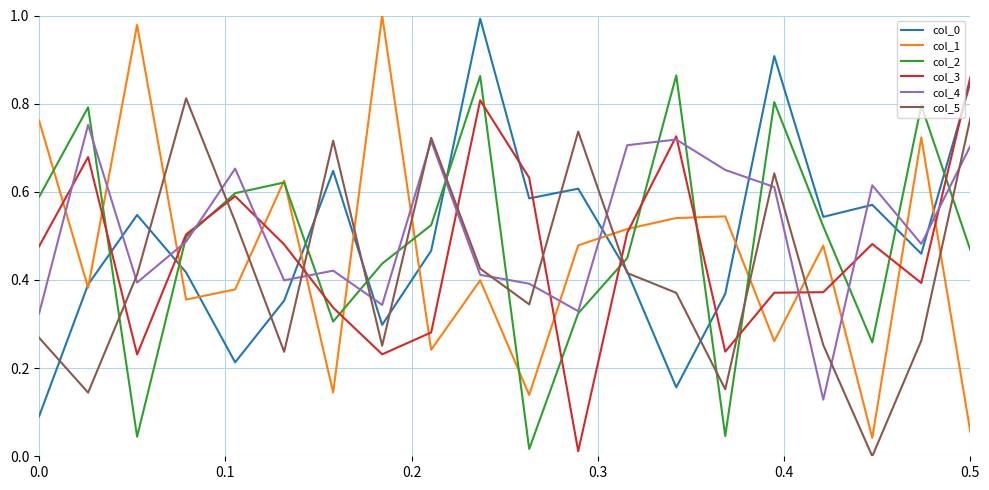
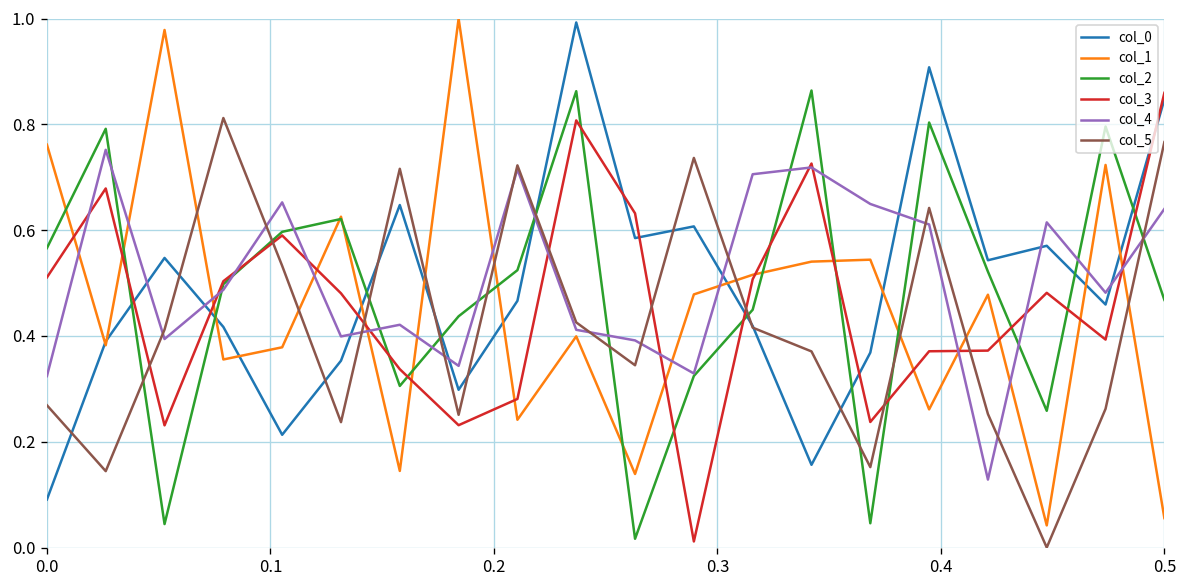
col_2, 0.0: 0.59 -> 0.57
col_3, 0.0: 0.48 -> 0.51
col_4, 0.5: 0.70 -> 0.64
